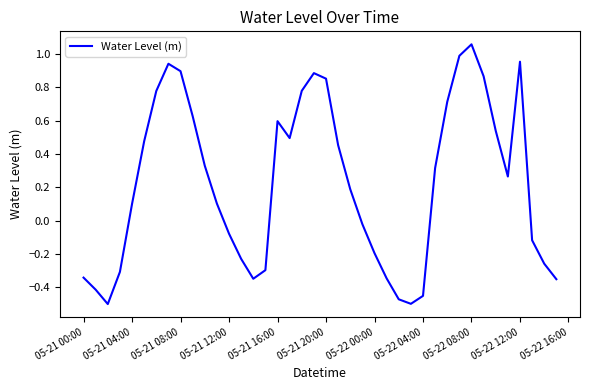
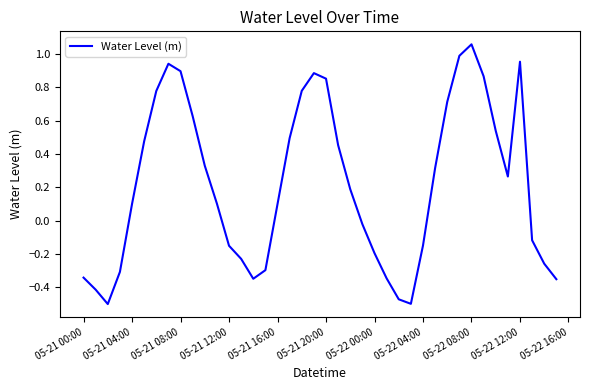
05-21 12:00: -0.08 -> -0.15
05-21 16:00: 0.60 -> 0.10
05-22 04:00: -0.45 -> -0.15
